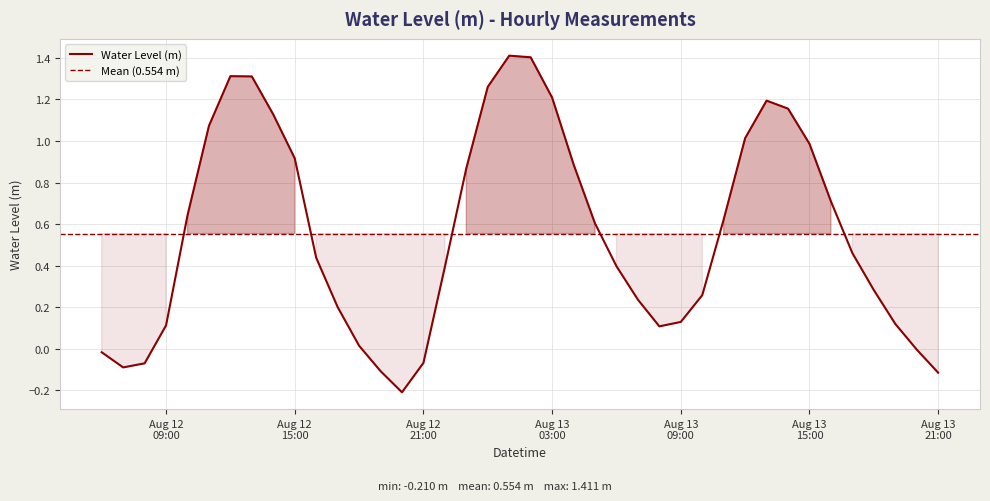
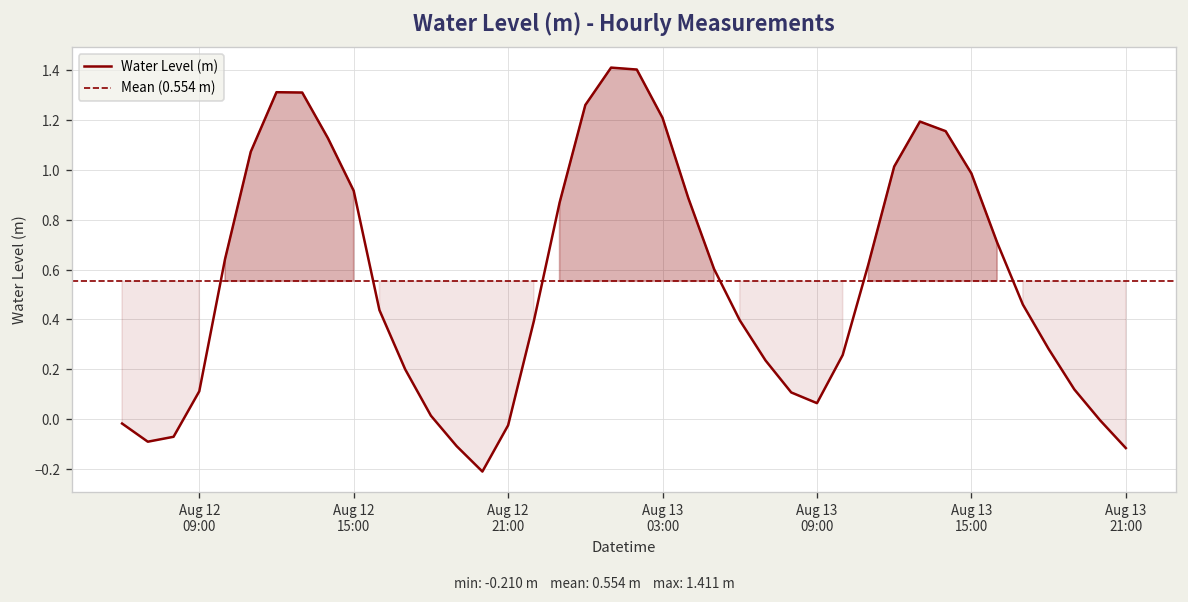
Aug 12 21:00: -0.07 -> -0.02
Aug 13 09:00: 0.13 -> 0.06
